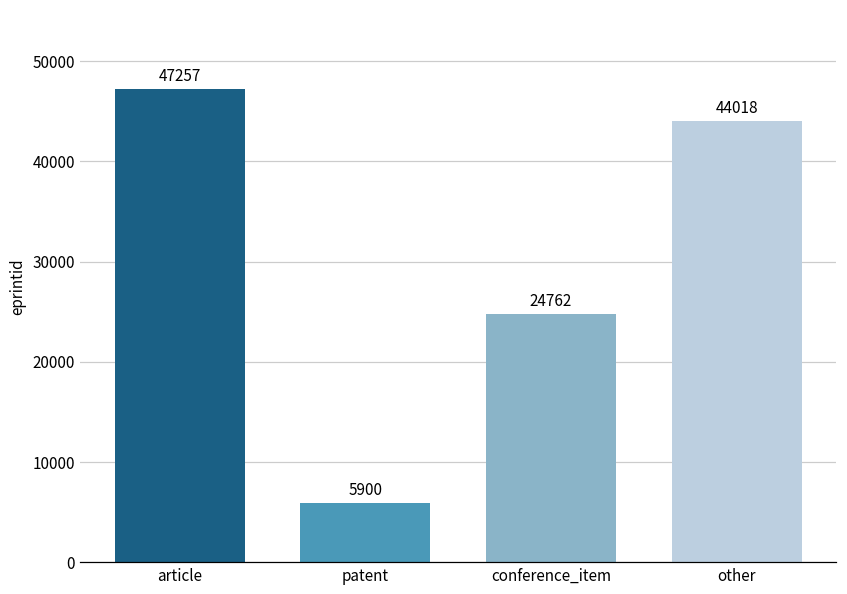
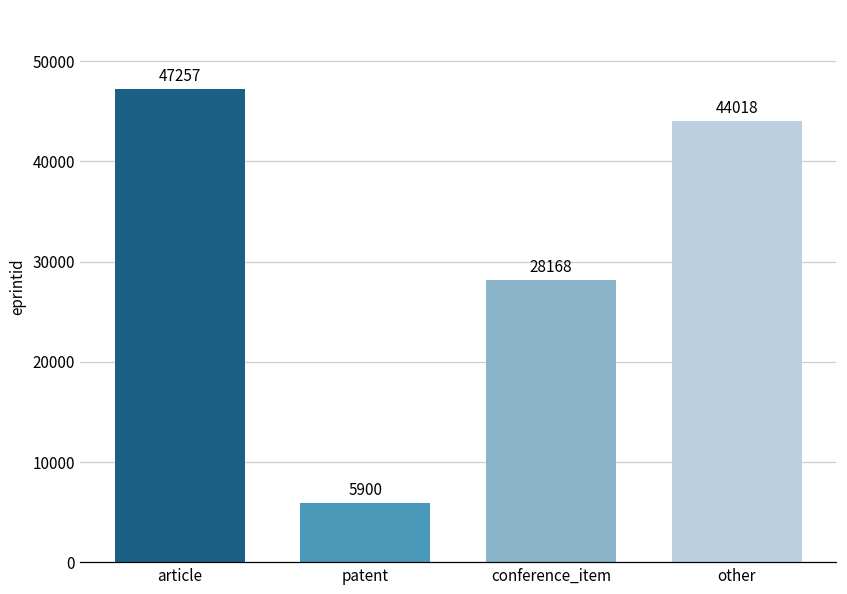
conference_item: 24762 -> 28168
